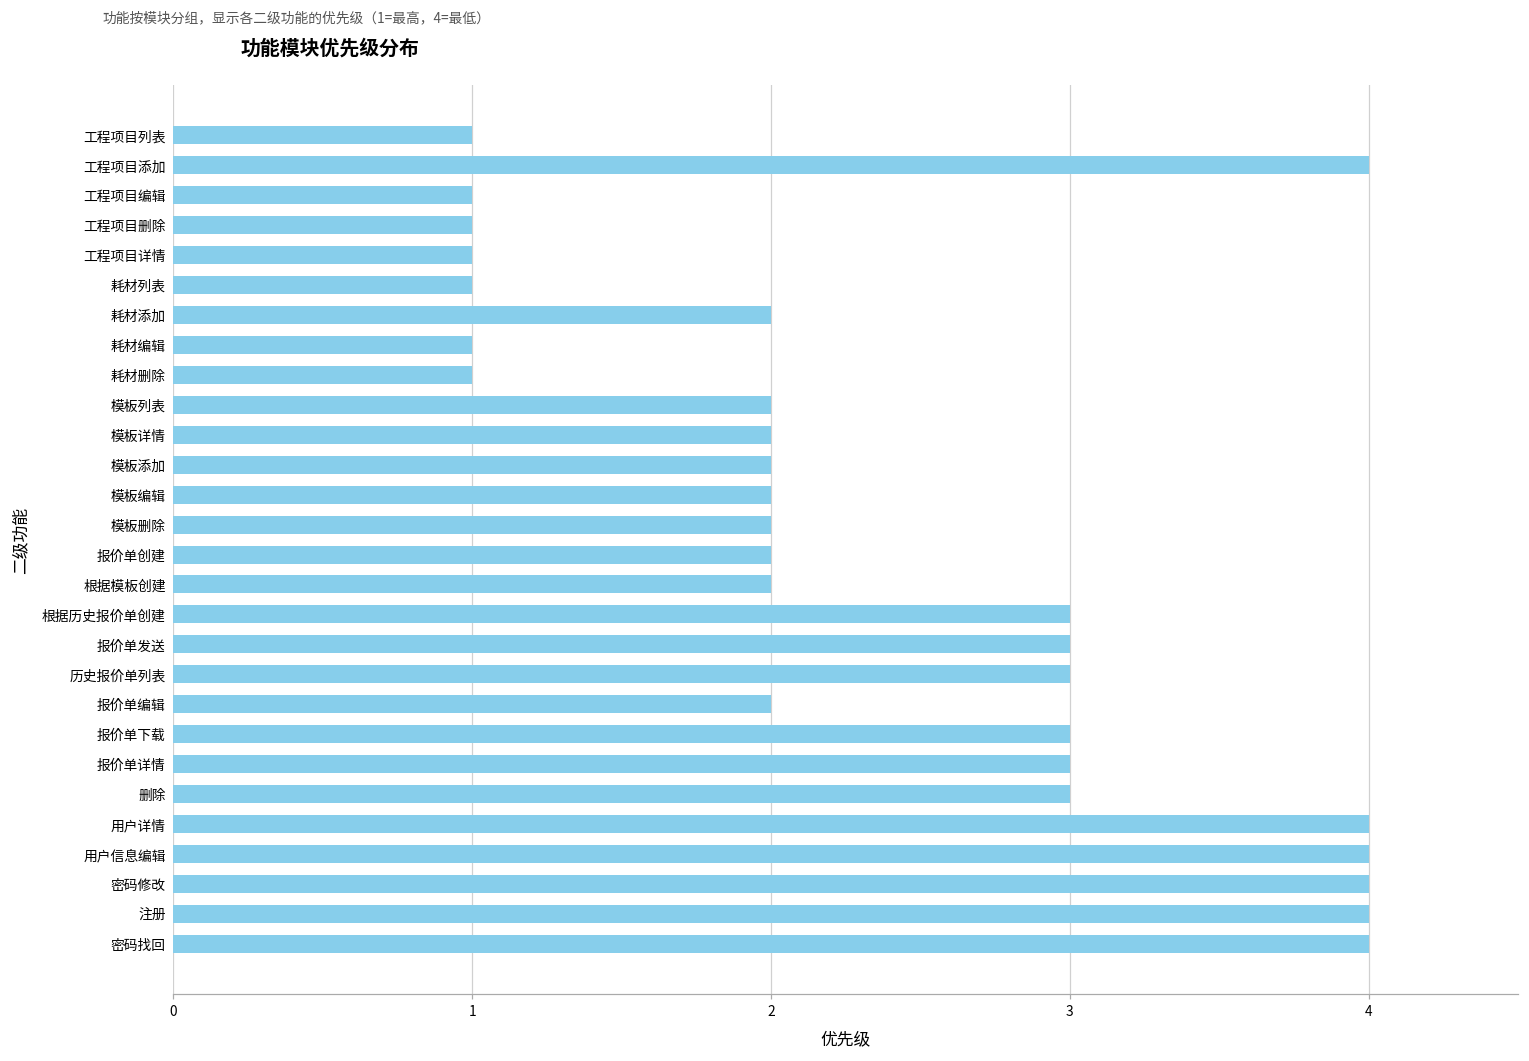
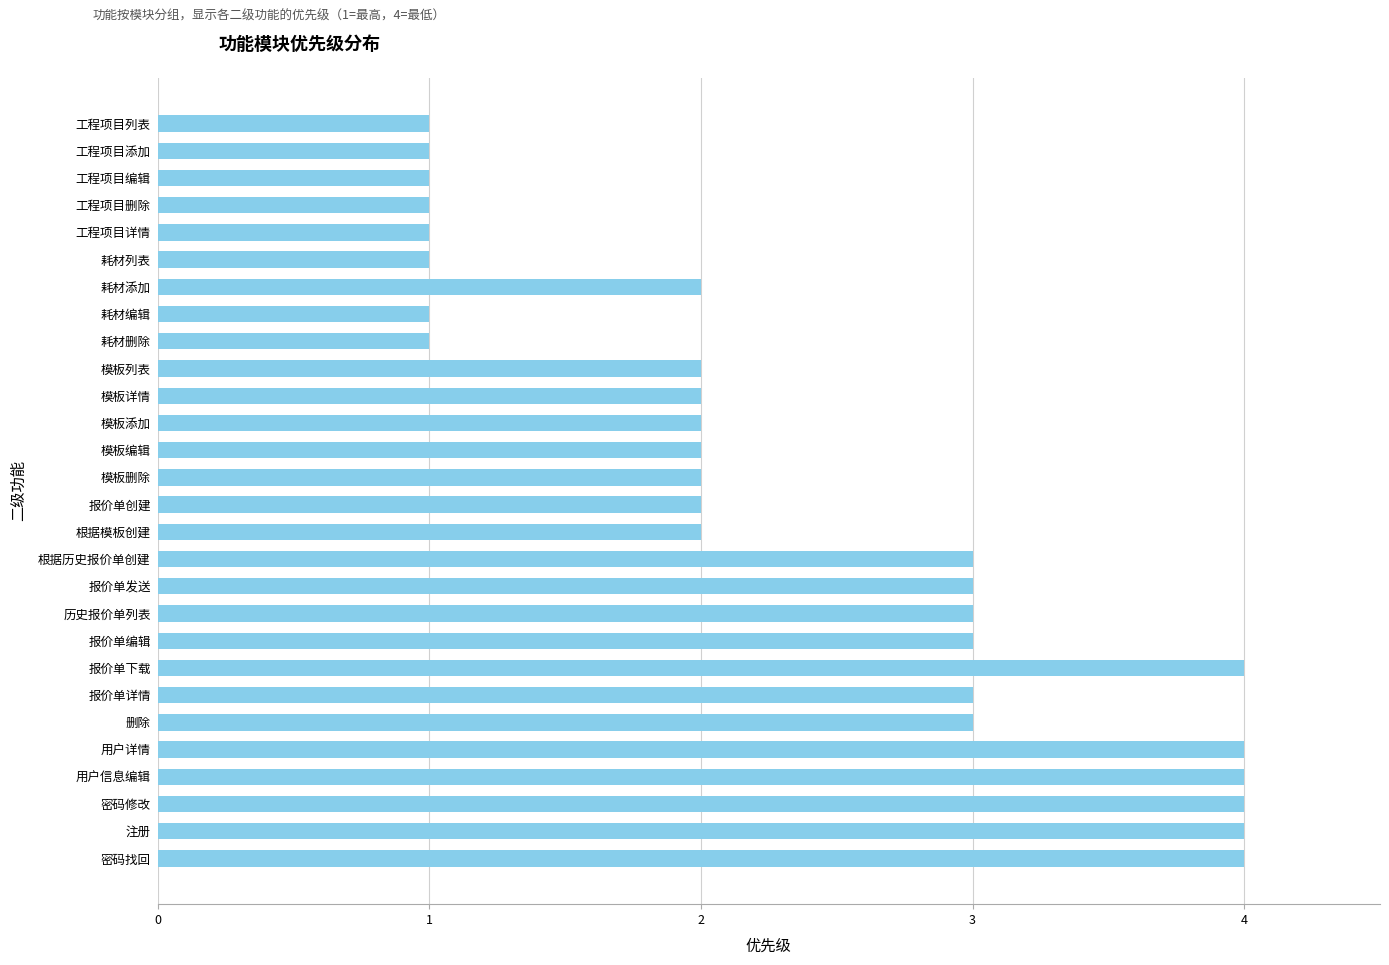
工程项目添加: 4 -> 1
报价单编辑: 2 -> 3
报价单下载: 3 -> 4
